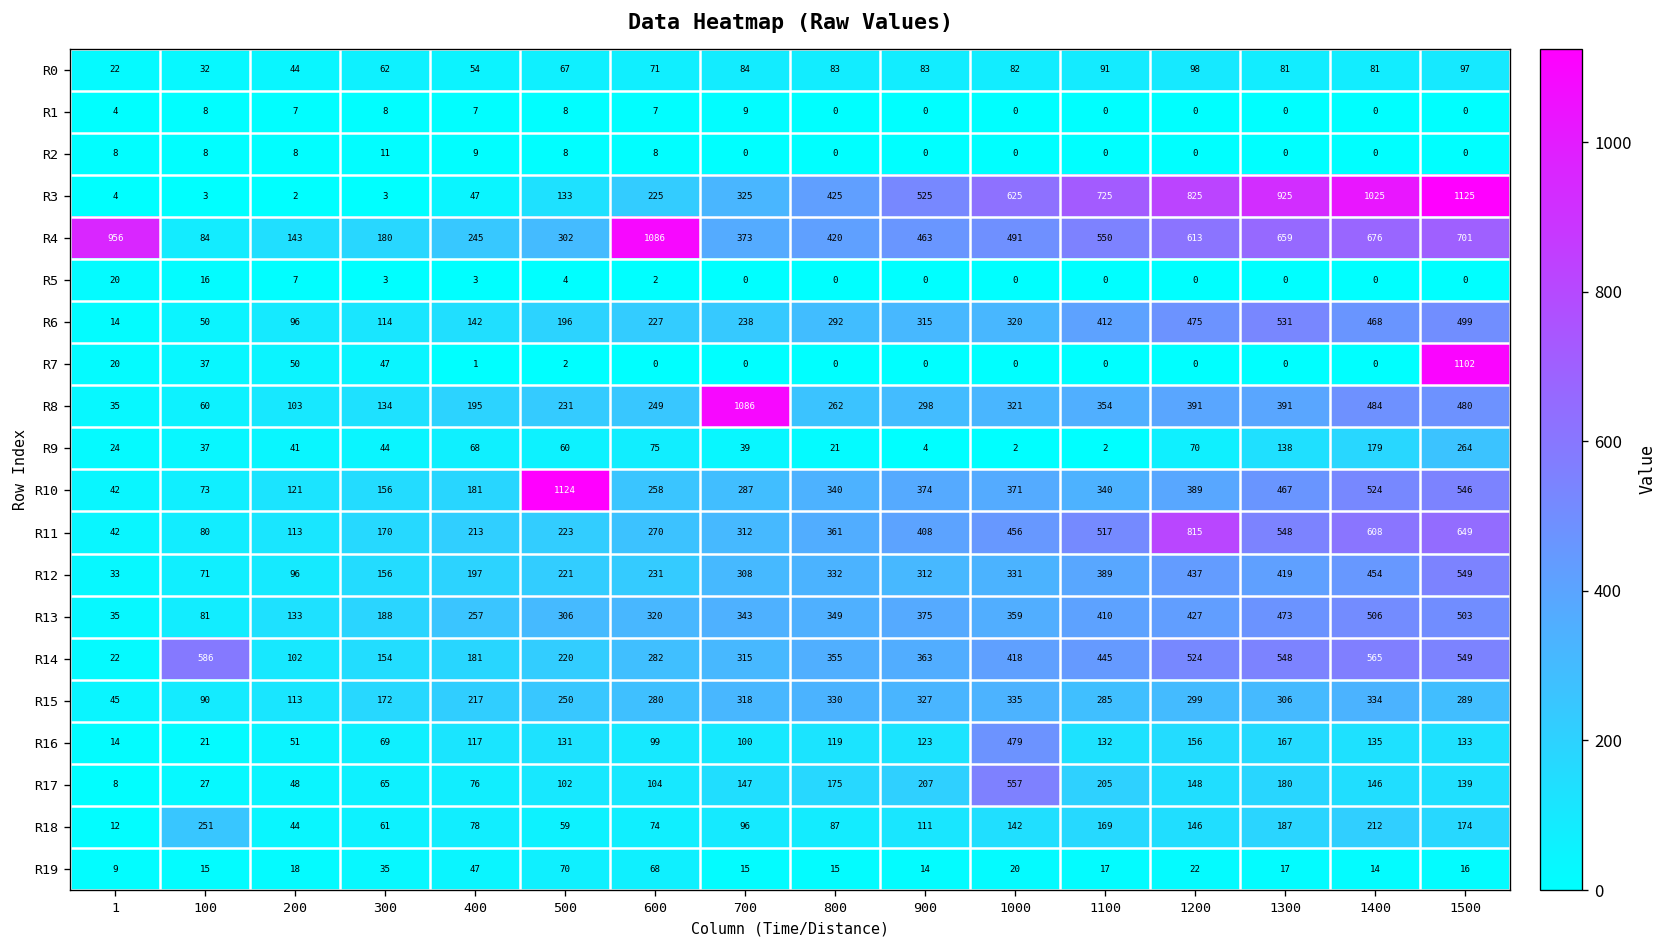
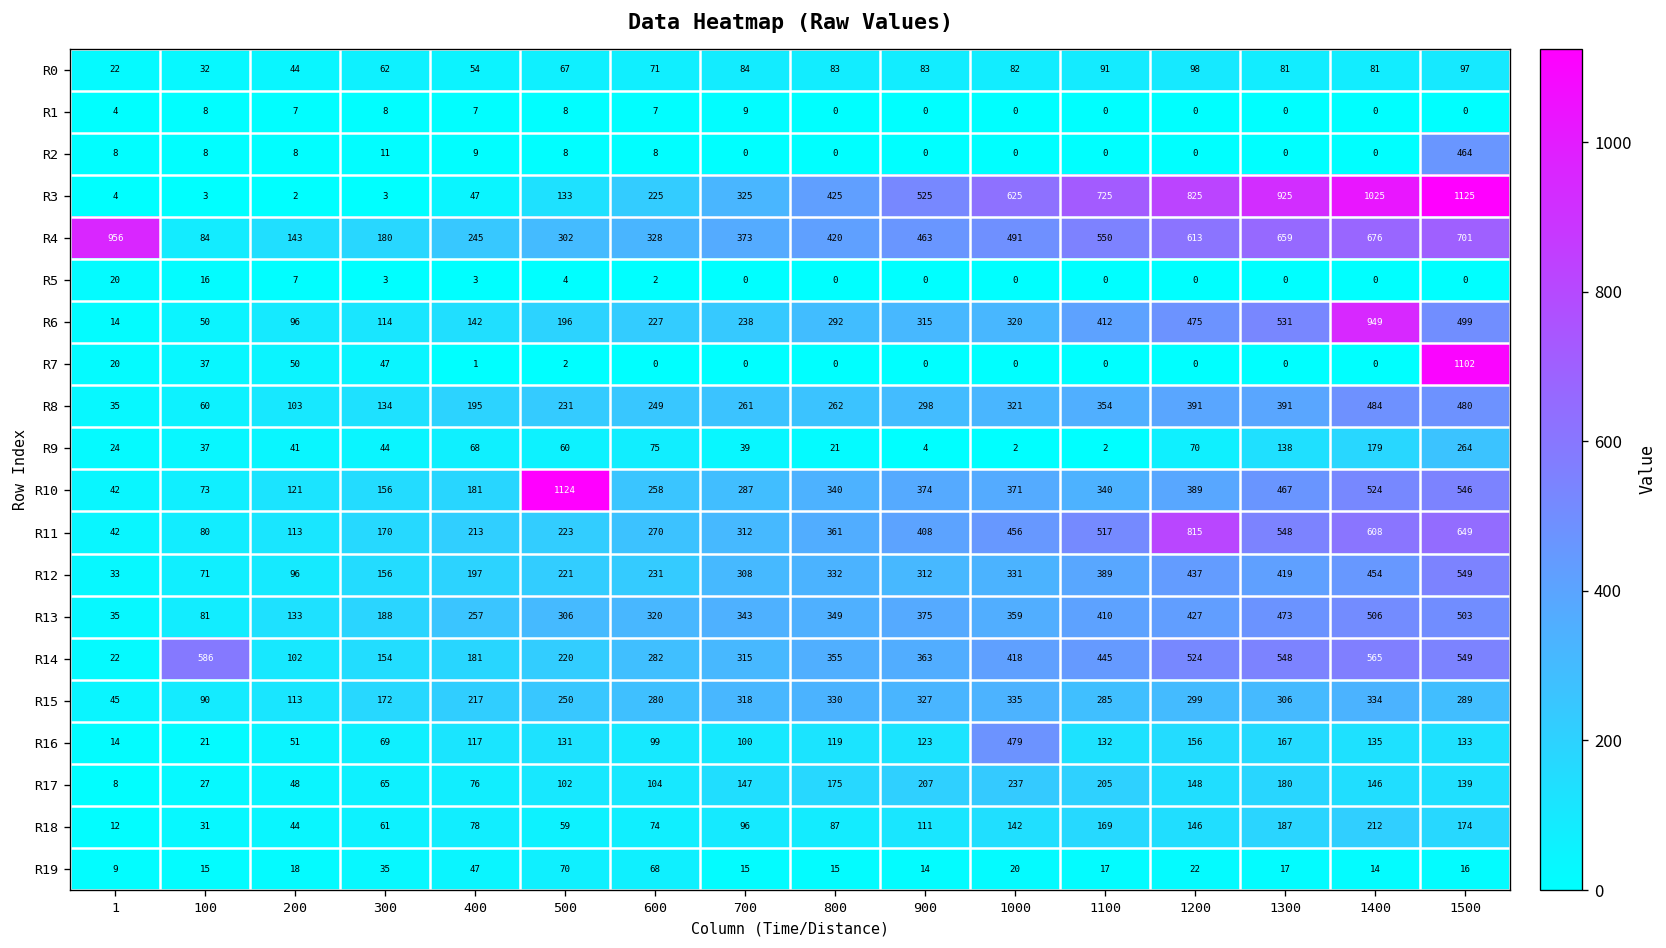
R2, 1500: 0 -> 464
R4, 600: 1086 -> 328
R6, 1400: 468 -> 949
R8, 700: 1086 -> 261
R17, 1000: 557 -> 237
R18, 100: 251 -> 31
